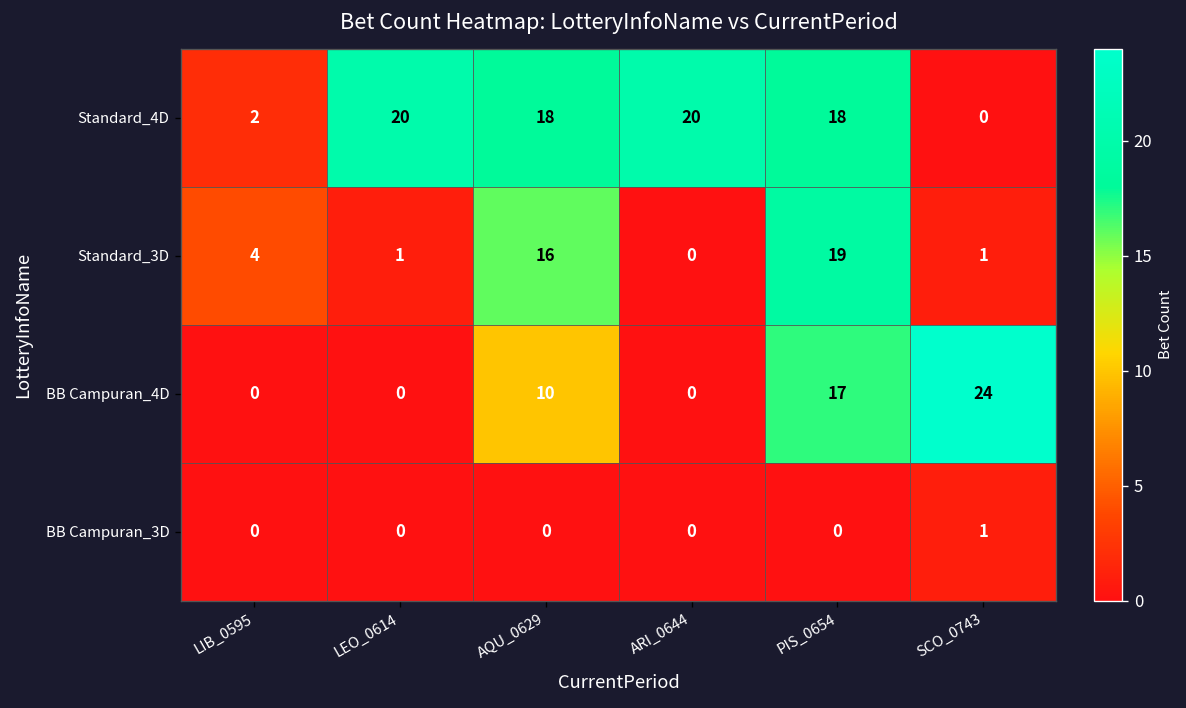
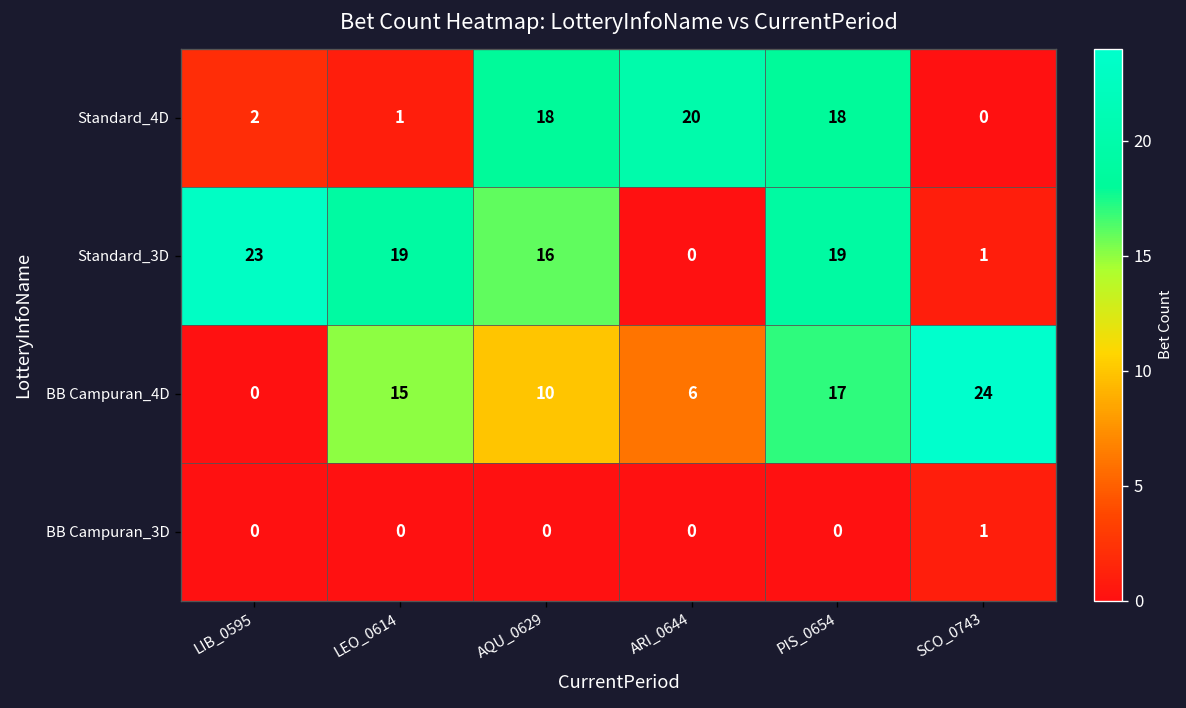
Standard_4D, LEO_0614: 20 -> 1
Standard_3D, LIB_0595: 4 -> 23
Standard_3D, LEO_0614: 1 -> 19
BB Campuran_4D, LEO_0614: 0 -> 15
BB Campuran_4D, ARI_0644: 0 -> 6
